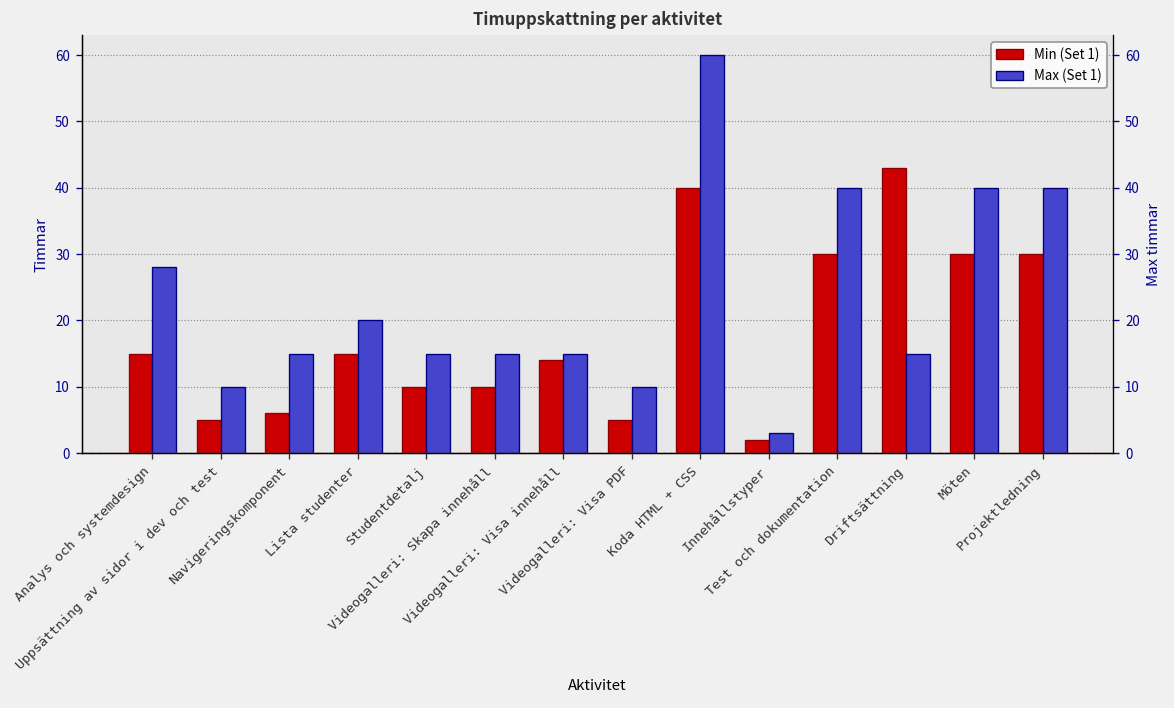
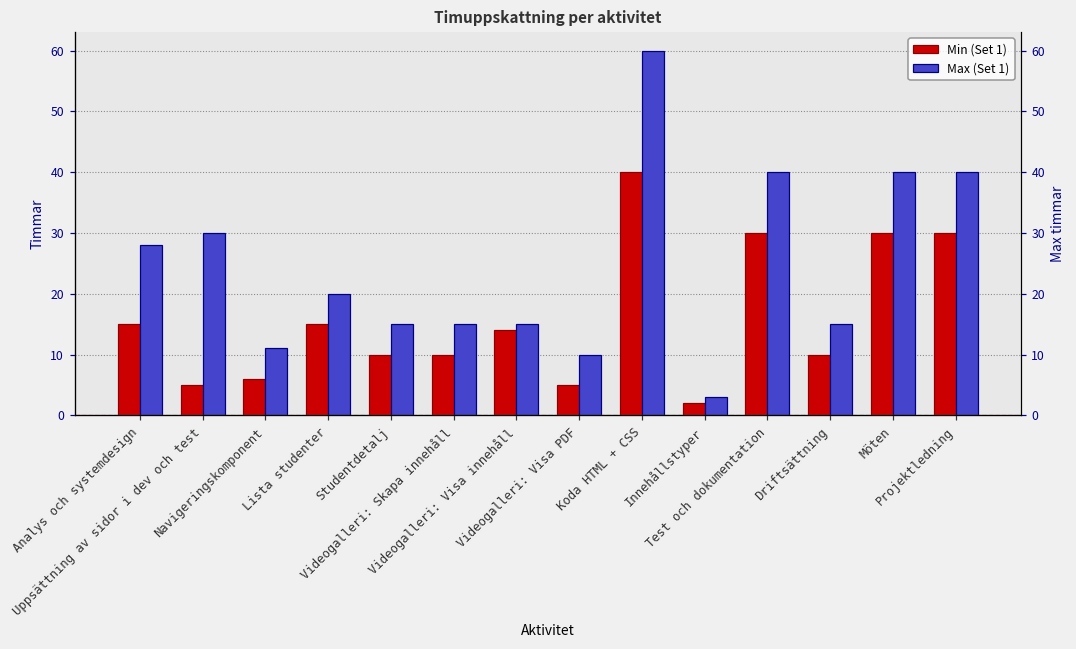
Max (Set 1), Uppsättning av sidor i dev och test: 10 -> 30
Max (Set 1), Navigeringskomponent: 15 -> 11
Min (Set 1), Driftsättning: 43 -> 10
